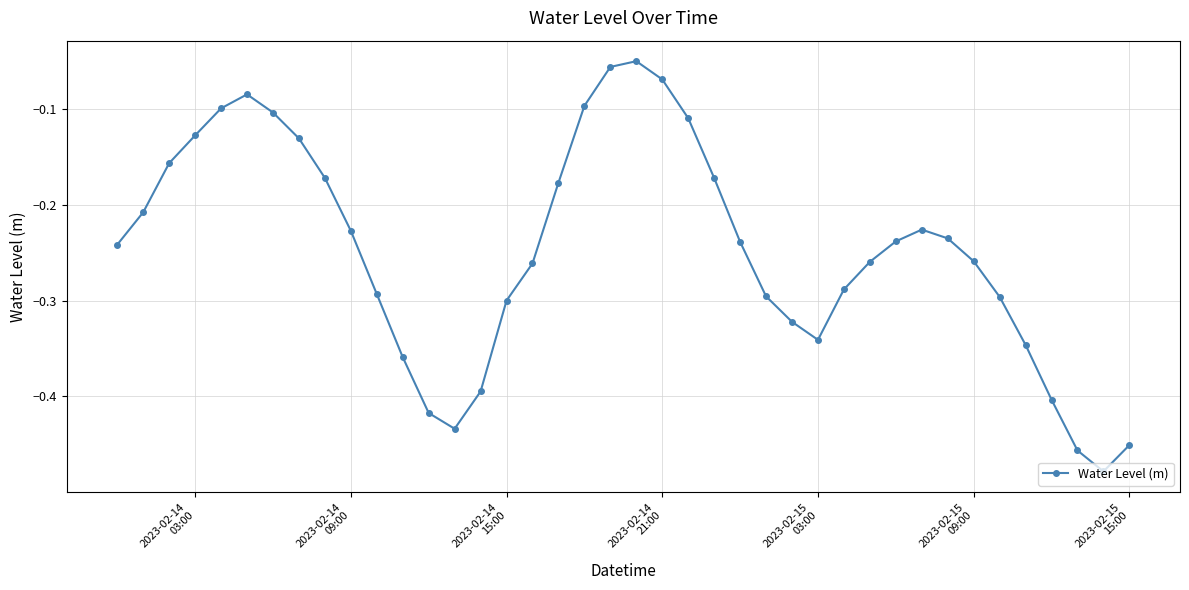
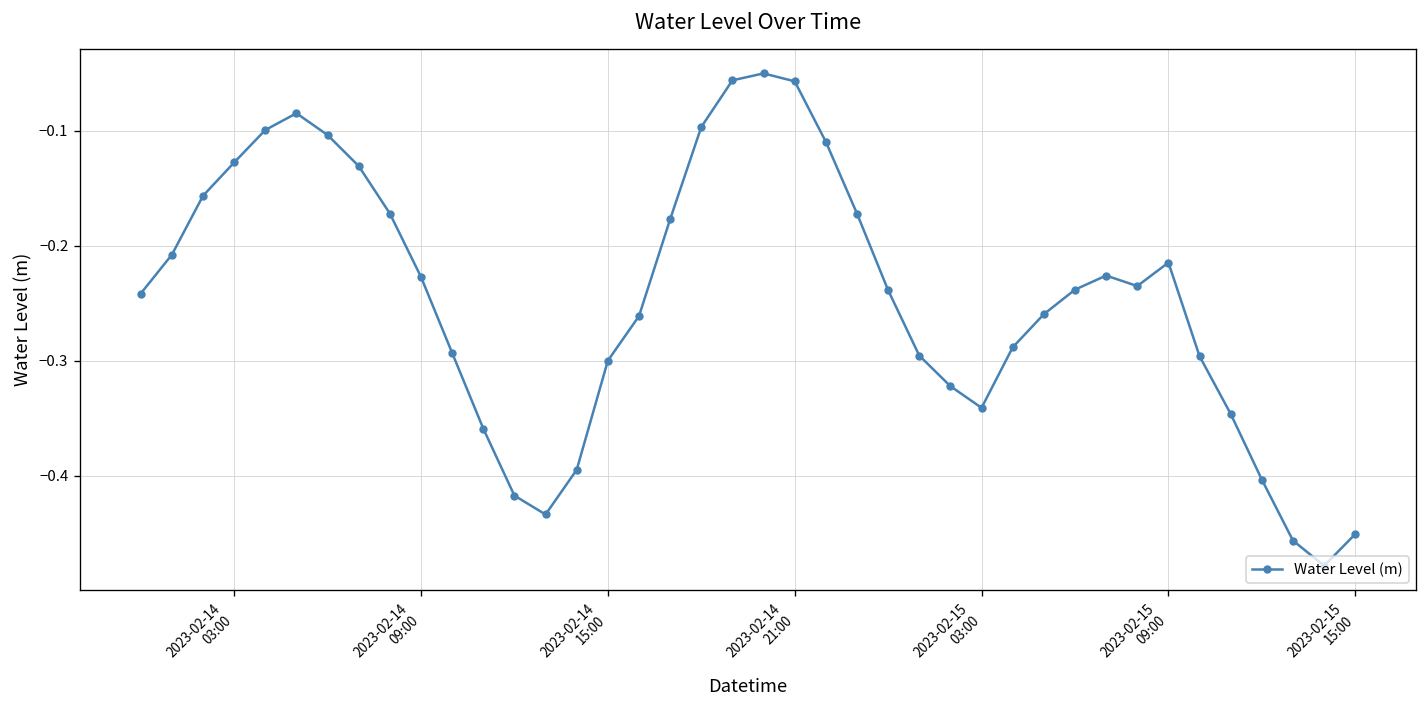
2023-02-14 21:00: -0.07 -> -0.06
2023-02-15 09:00: -0.26 -> -0.21
